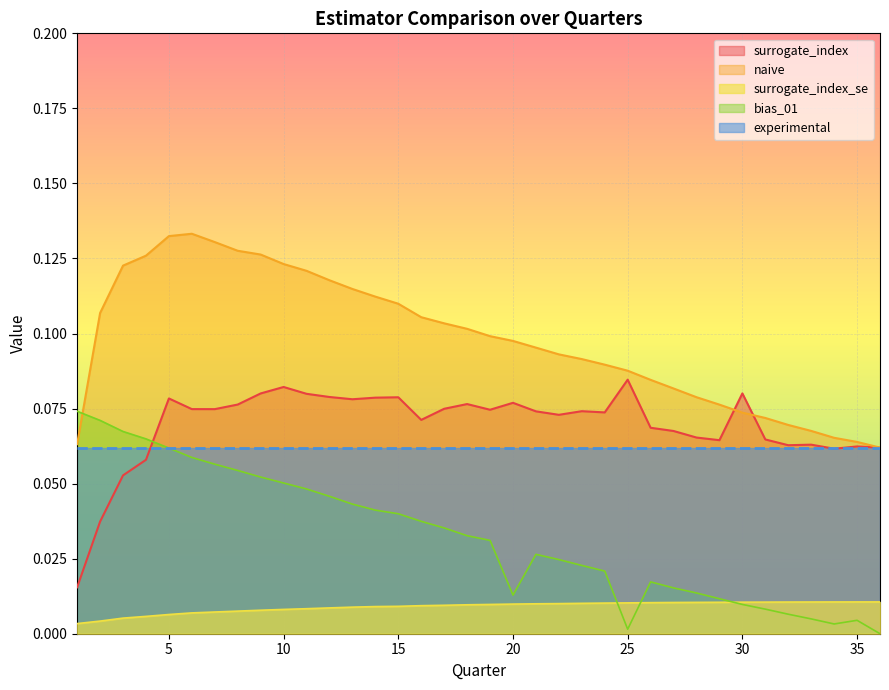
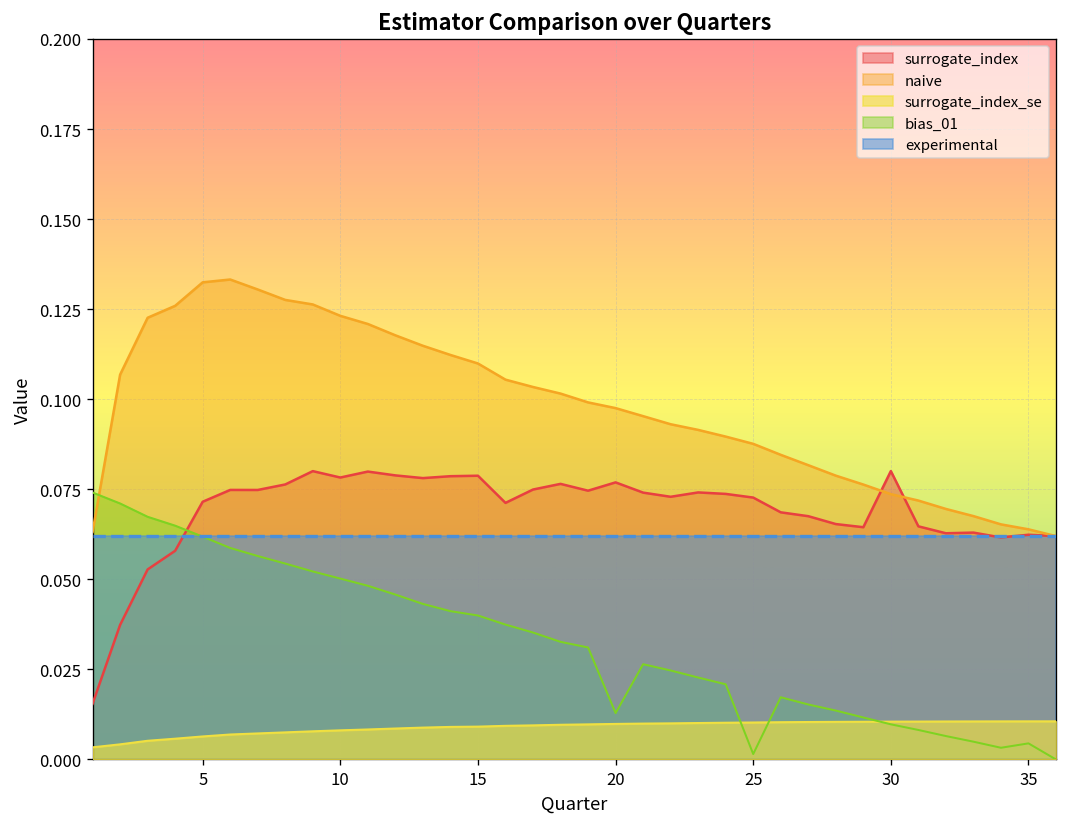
surrogate_index, 5: 0.078 -> 0.072
surrogate_index, 10: 0.082 -> 0.078
surrogate_index, 25: 0.085 -> 0.073
